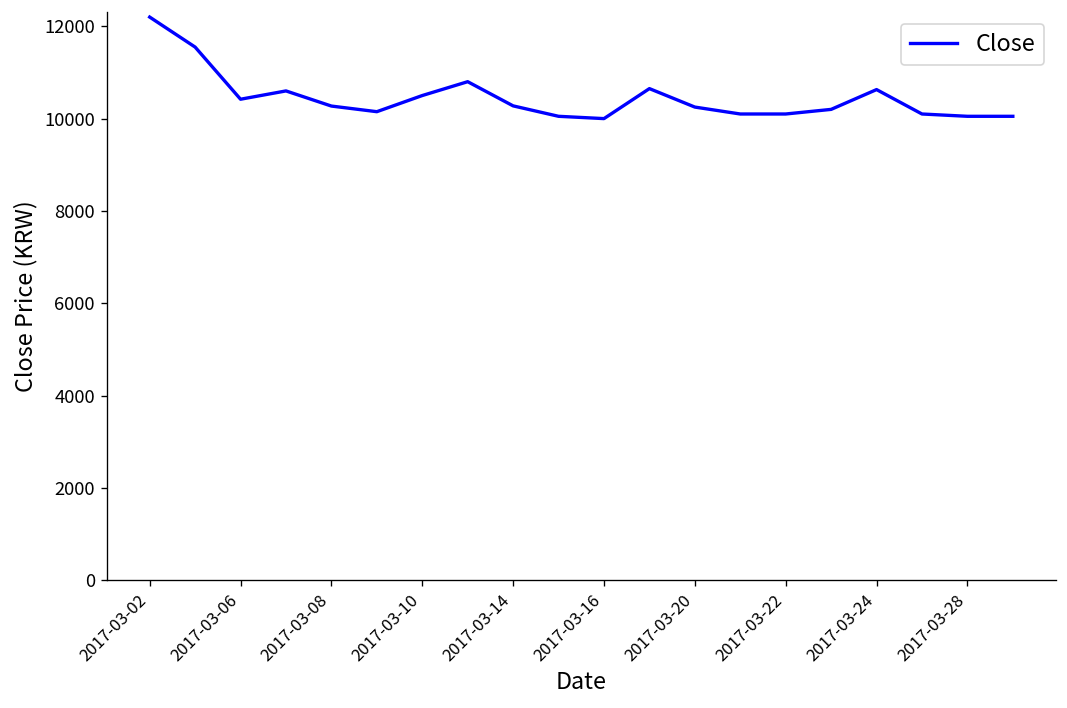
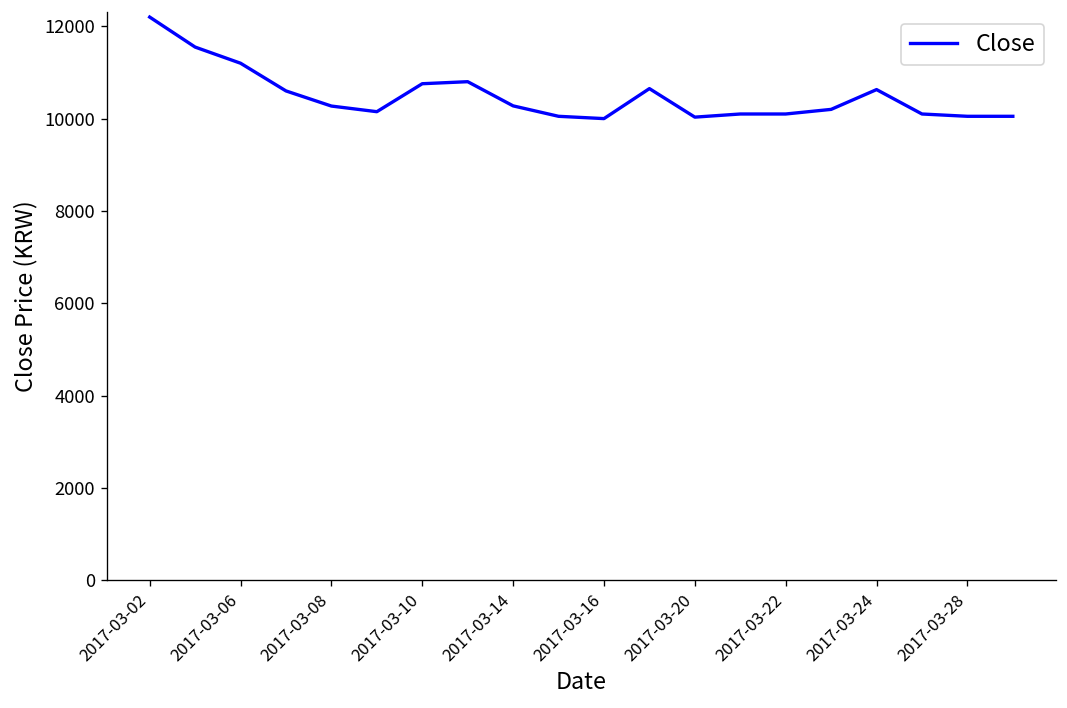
2017-03-06: 10400 -> 11200
2017-03-10: 10500 -> 10800
2017-03-20: 10300 -> 10000
